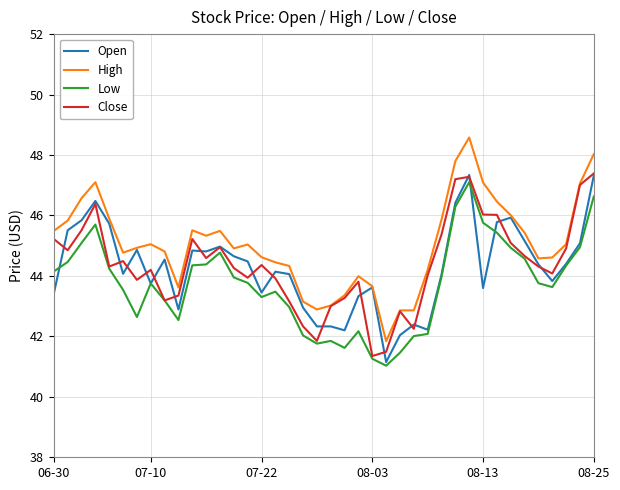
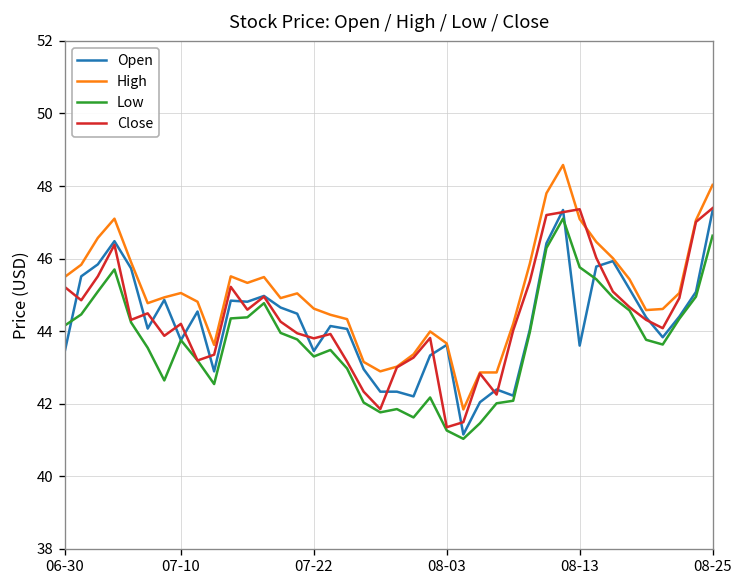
Close, 07-22: 44.4 -> 43.8
Close, 08-13: 46.0 -> 47.4
